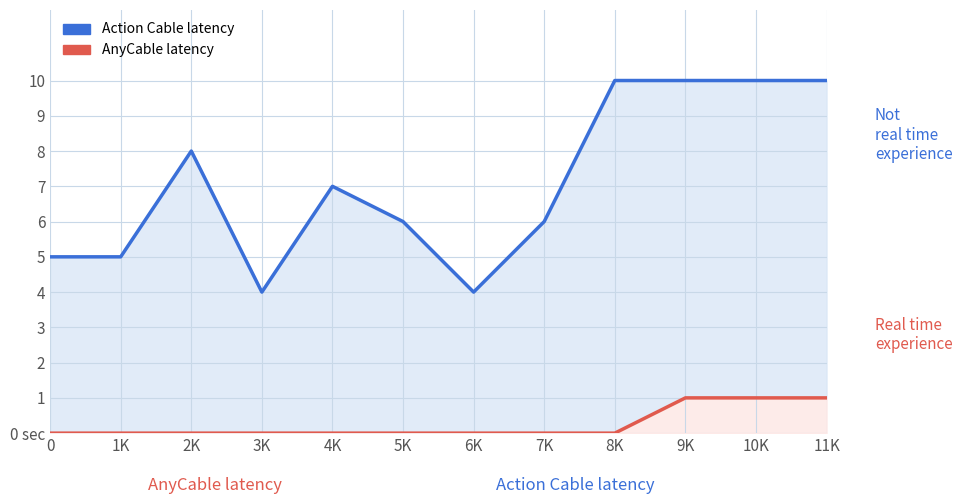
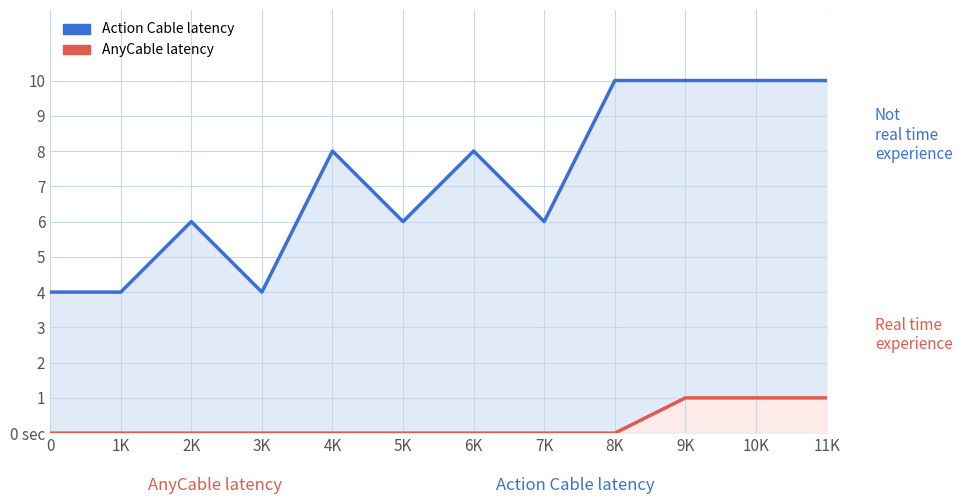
Action Cable latency, 0: 5 -> 4
Action Cable latency, 1K: 5 -> 4
Action Cable latency, 2K: 8 -> 6
Action Cable latency, 4K: 7 -> 8
Action Cable latency, 6K: 4 -> 8
